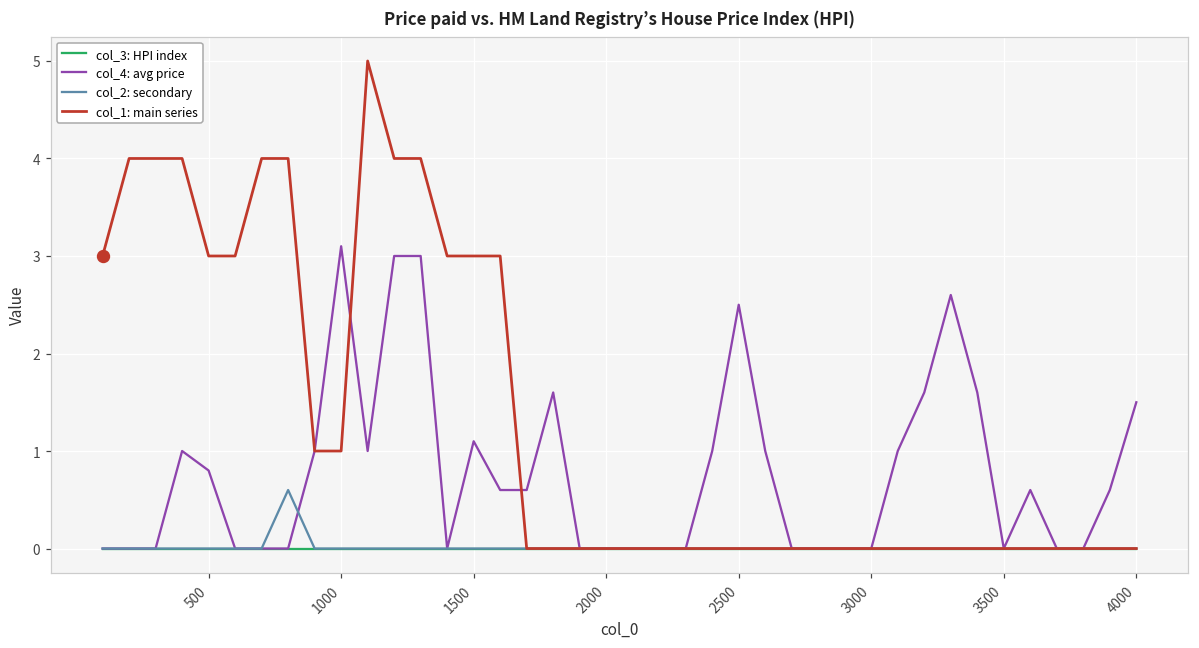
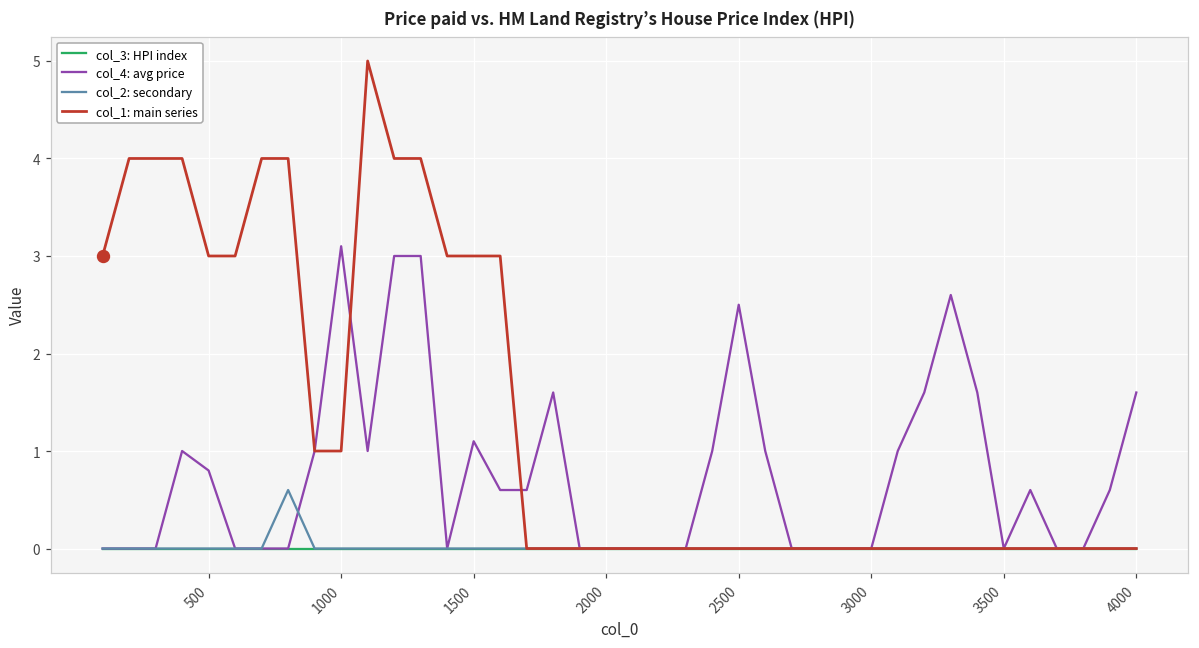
col_4: avg price, 4000: 1.5 -> 1.6
